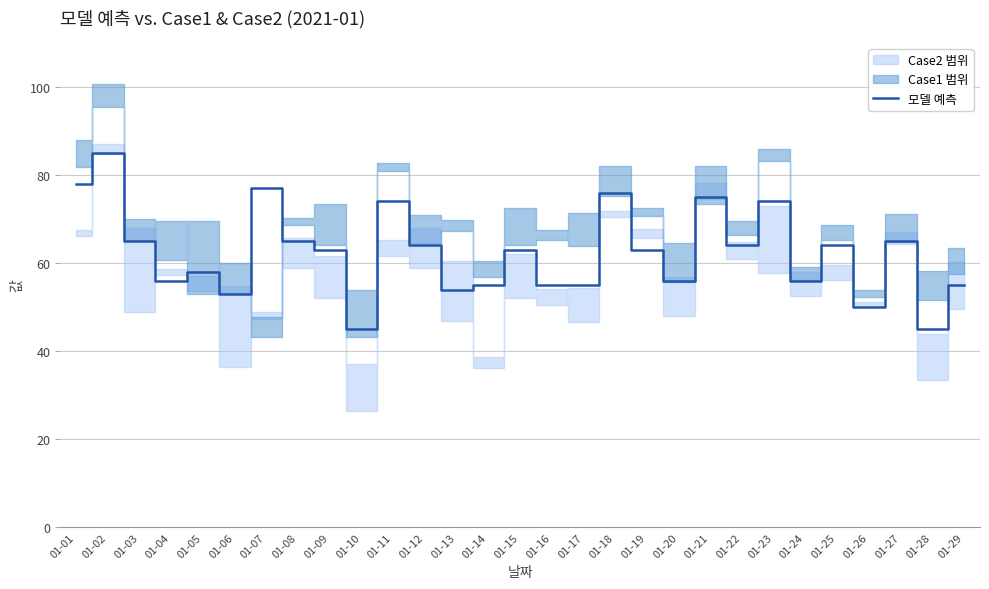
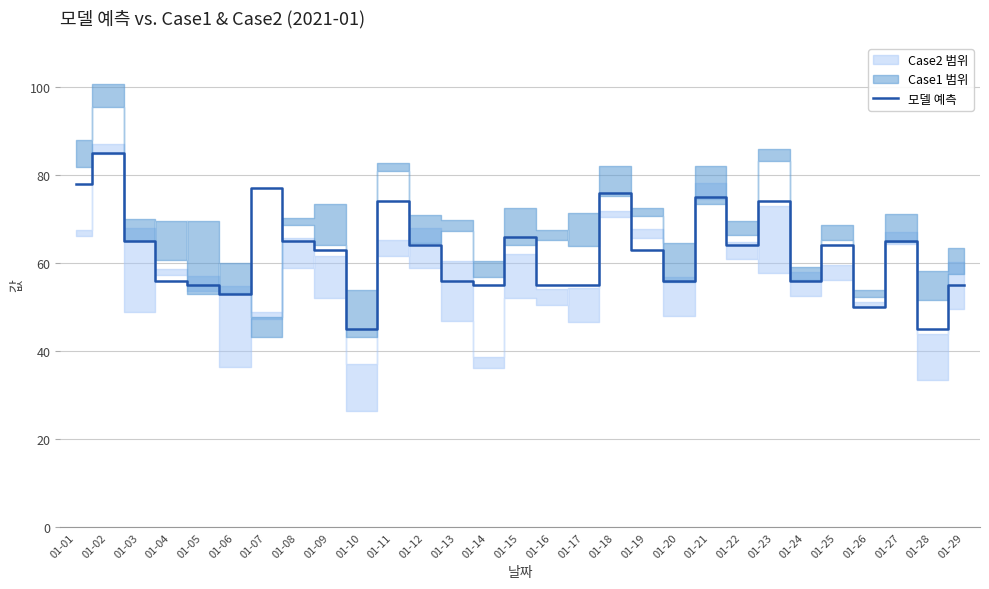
모델 예측, 01-05: 58 -> 55
모델 예측, 01-13: 54 -> 56
모델 예측, 01-15: 63 -> 66
